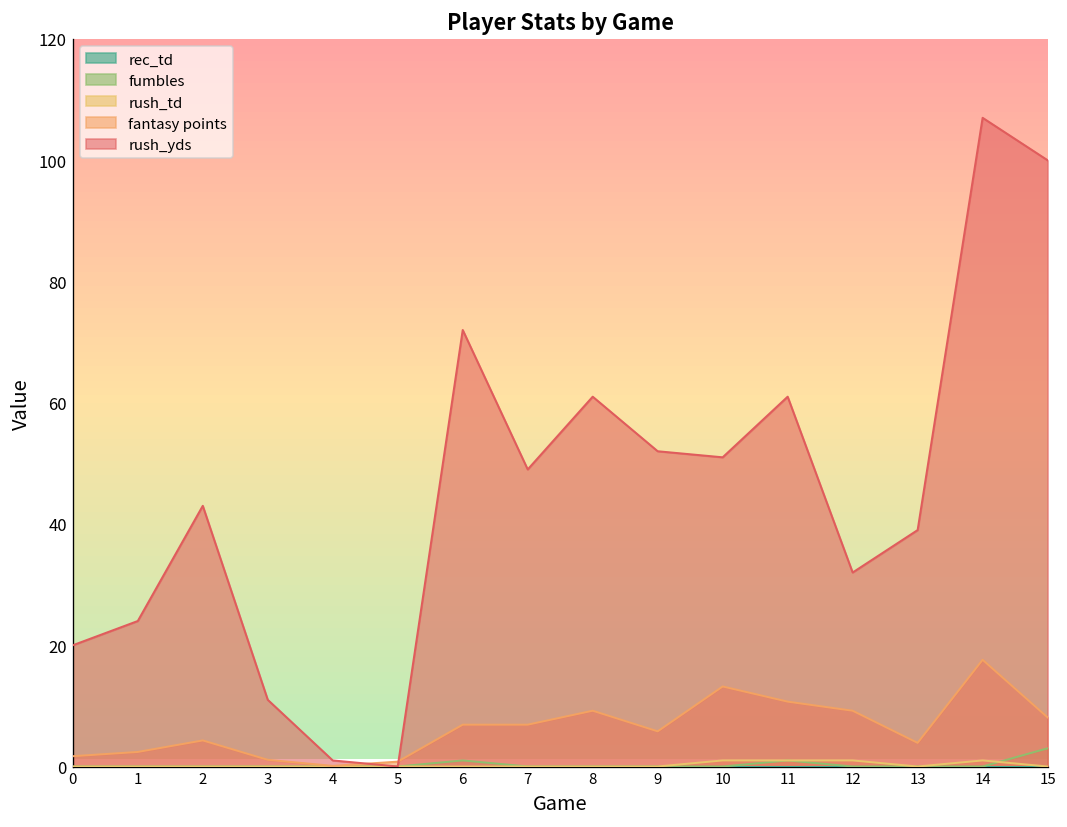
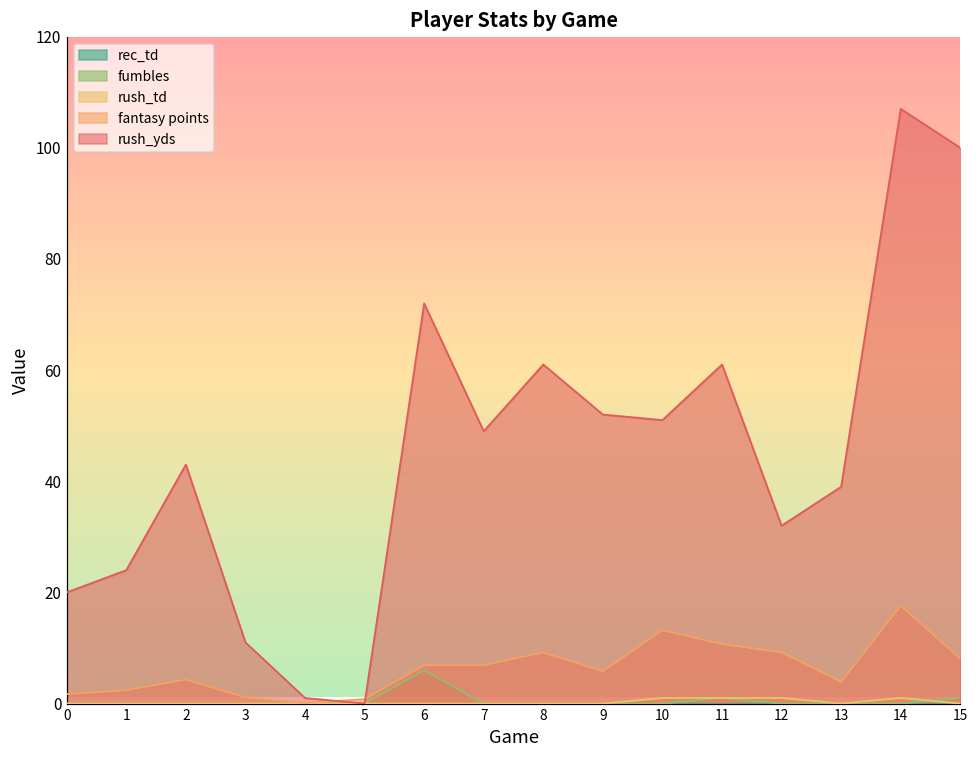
fumbles, 6: 1 -> 6
fumbles, 15: 3 -> 1
